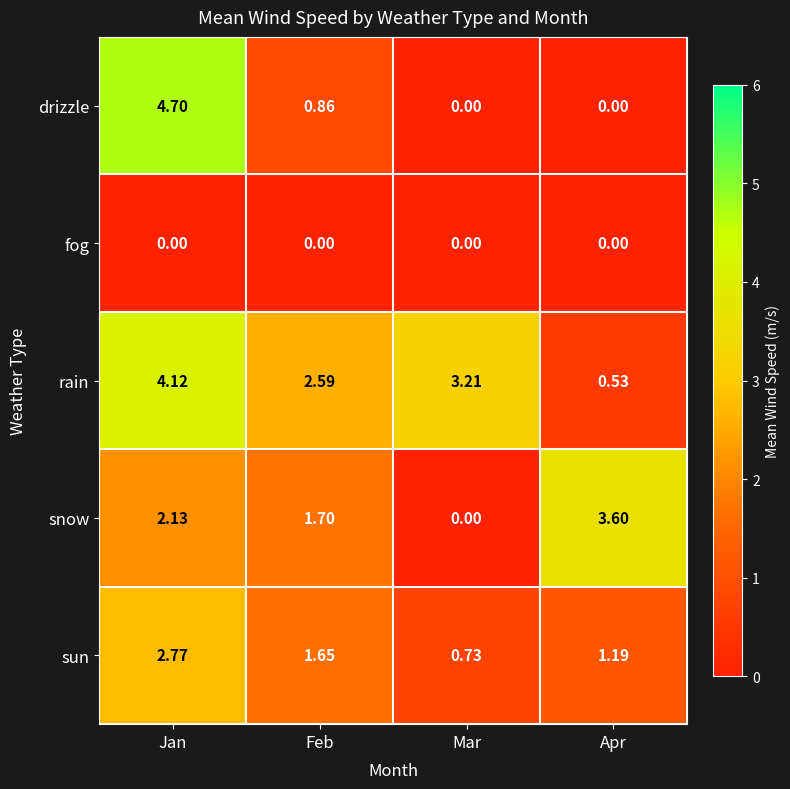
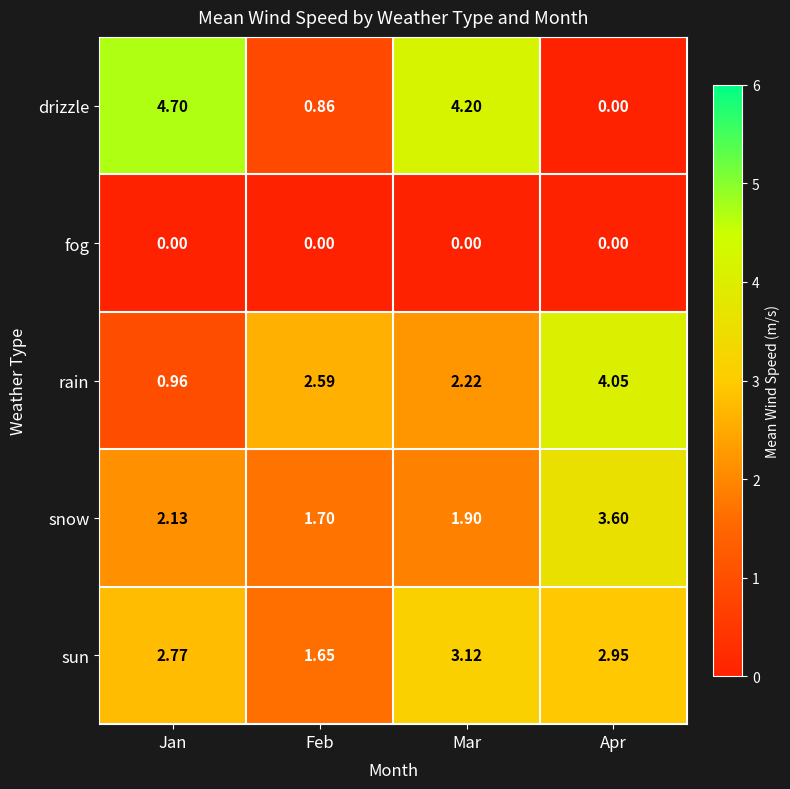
drizzle, Mar: 0.00 -> 4.20
rain, Jan: 4.12 -> 0.96
rain, Mar: 3.21 -> 2.22
rain, Apr: 0.53 -> 4.05
snow, Mar: 0.00 -> 1.90
sun, Mar: 0.73 -> 3.12
sun, Apr: 1.19 -> 2.95
